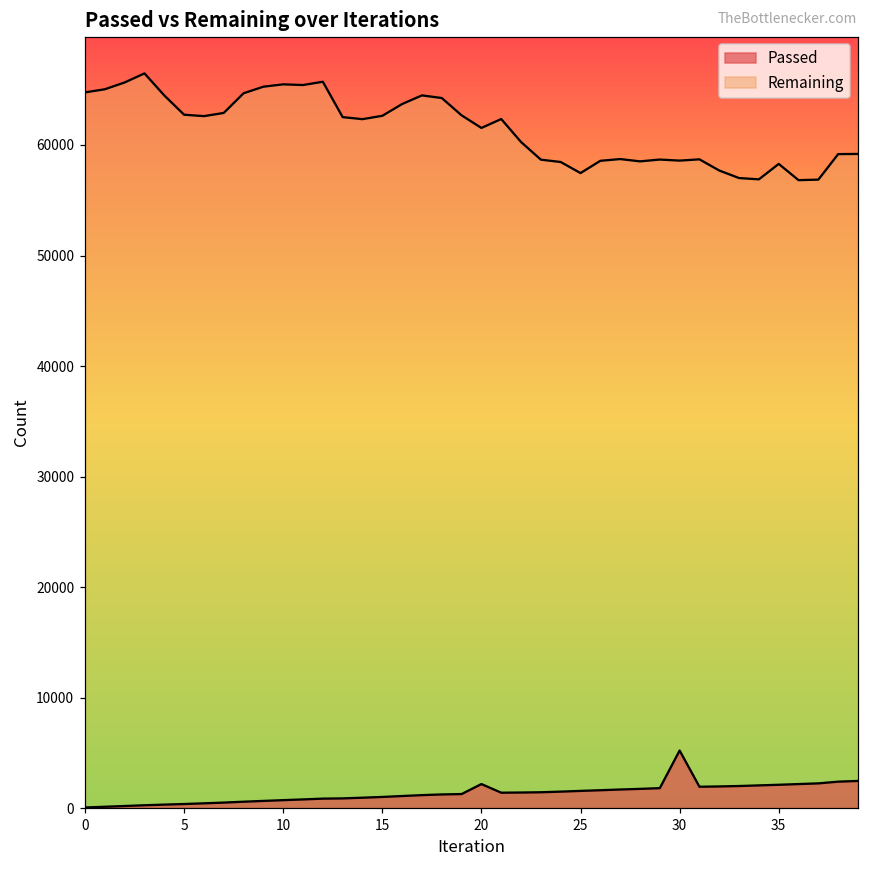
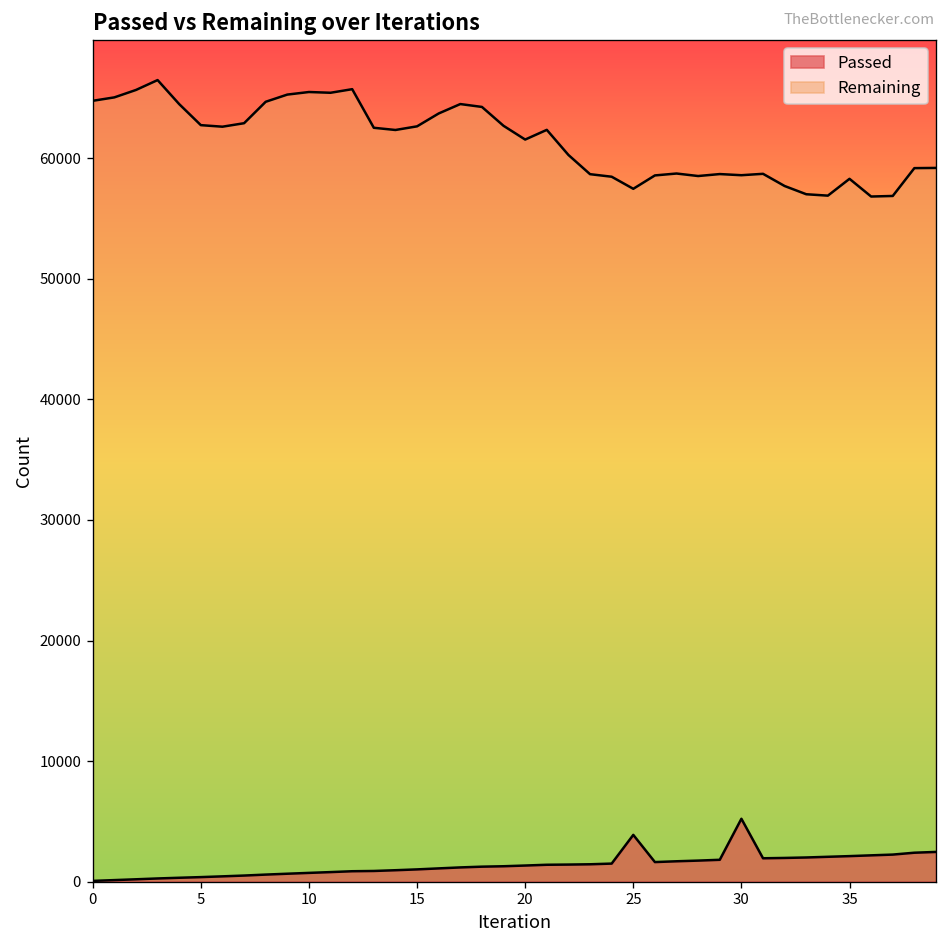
Passed, 20: 2200 -> 1300
Passed, 25: 1600 -> 3900
